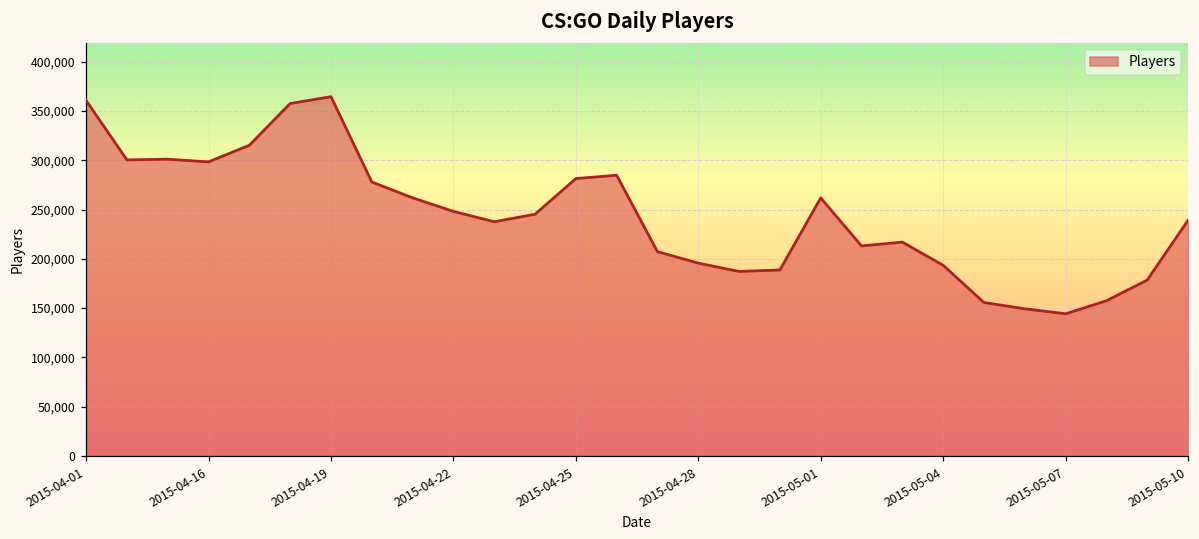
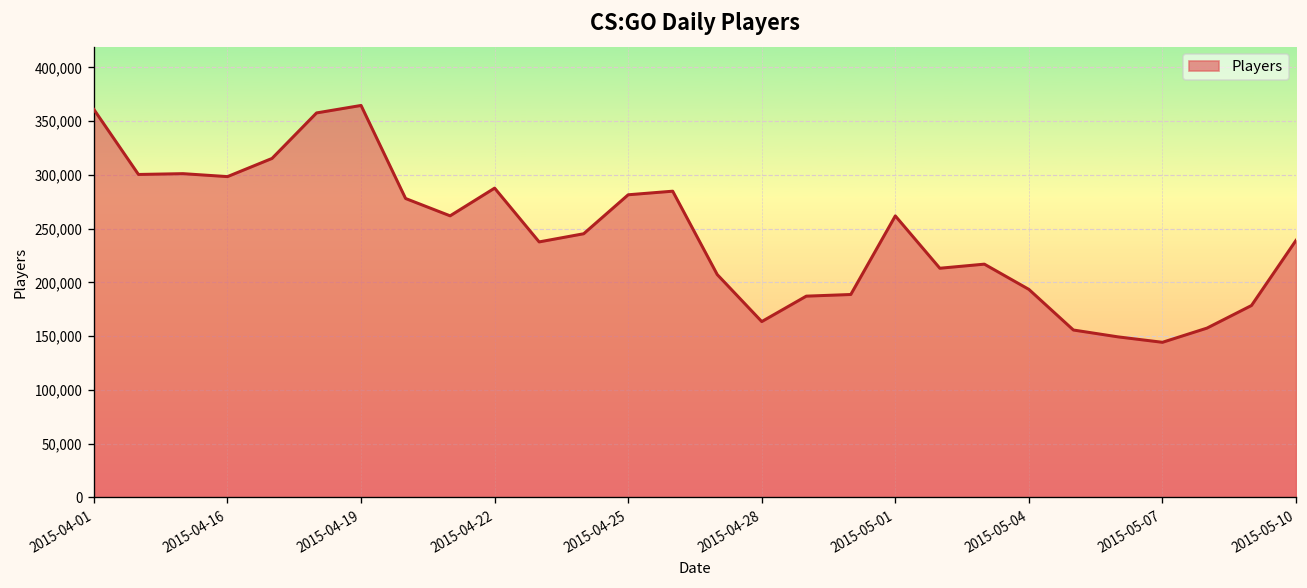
2015-04-22: 250,000 -> 290,000
2015-04-28: 200,000 -> 160,000
